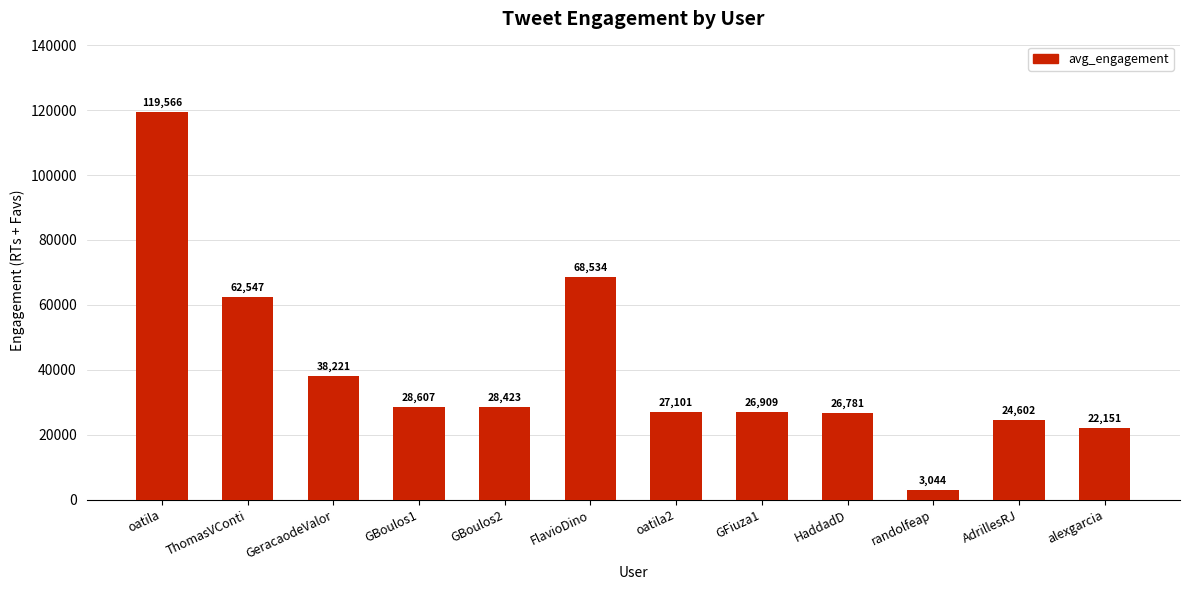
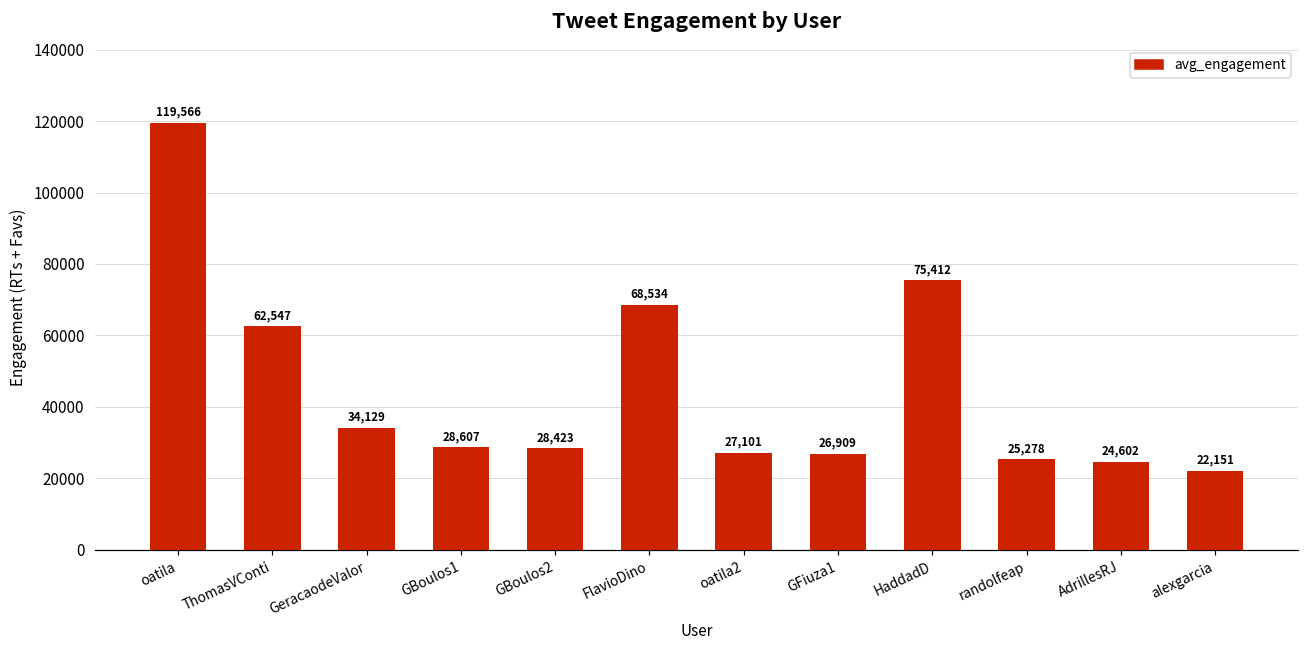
GeracaodeValor: 38,221 -> 34,129
HaddadD: 26,781 -> 75,412
randolfeap: 3,044 -> 25,278
